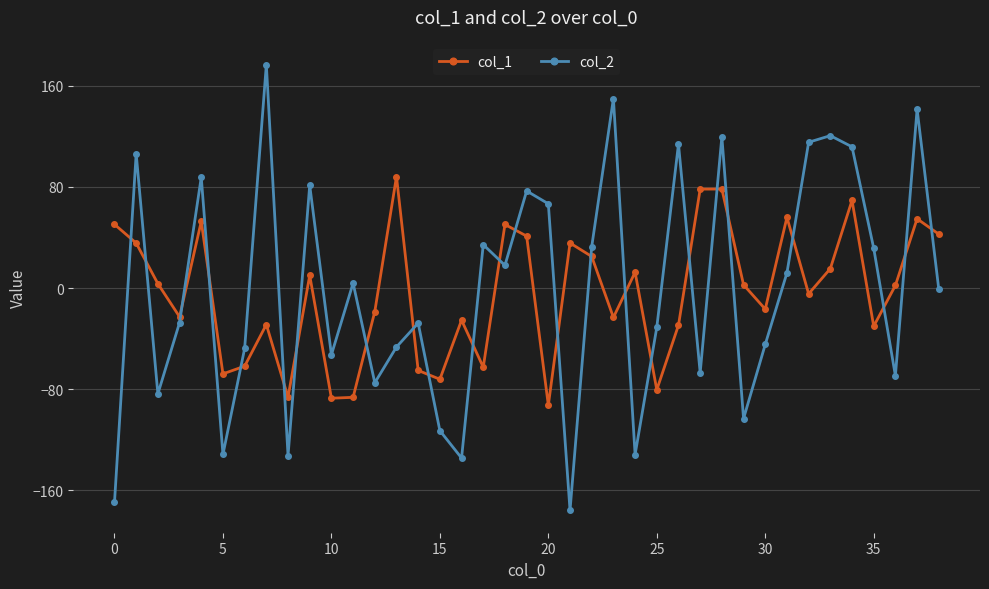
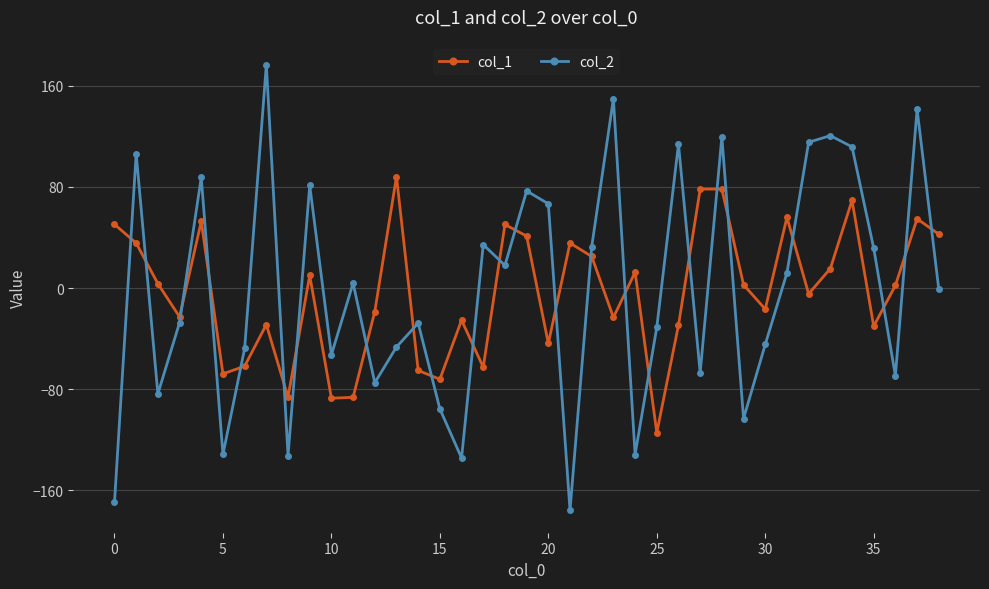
col_2, 15: -113 -> -96
col_1, 20: -93 -> -44
col_1, 25: -80 -> -114
